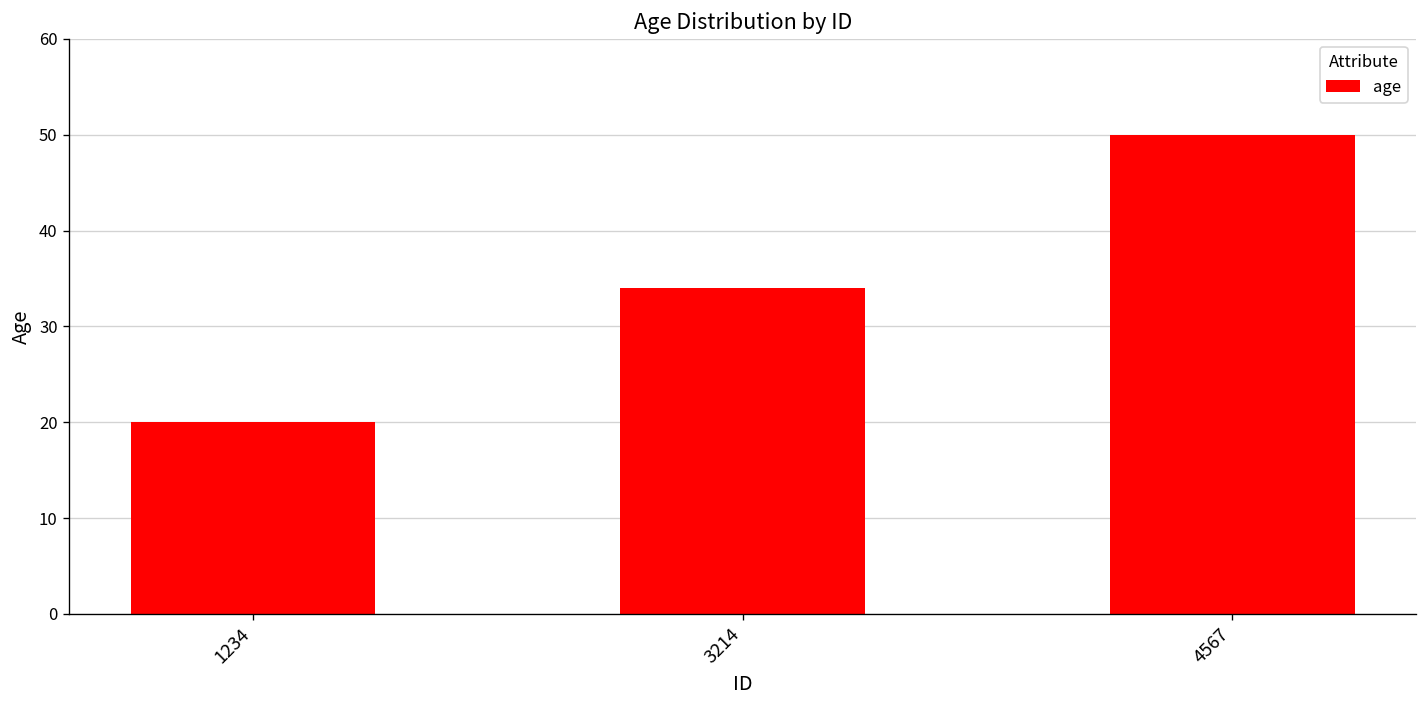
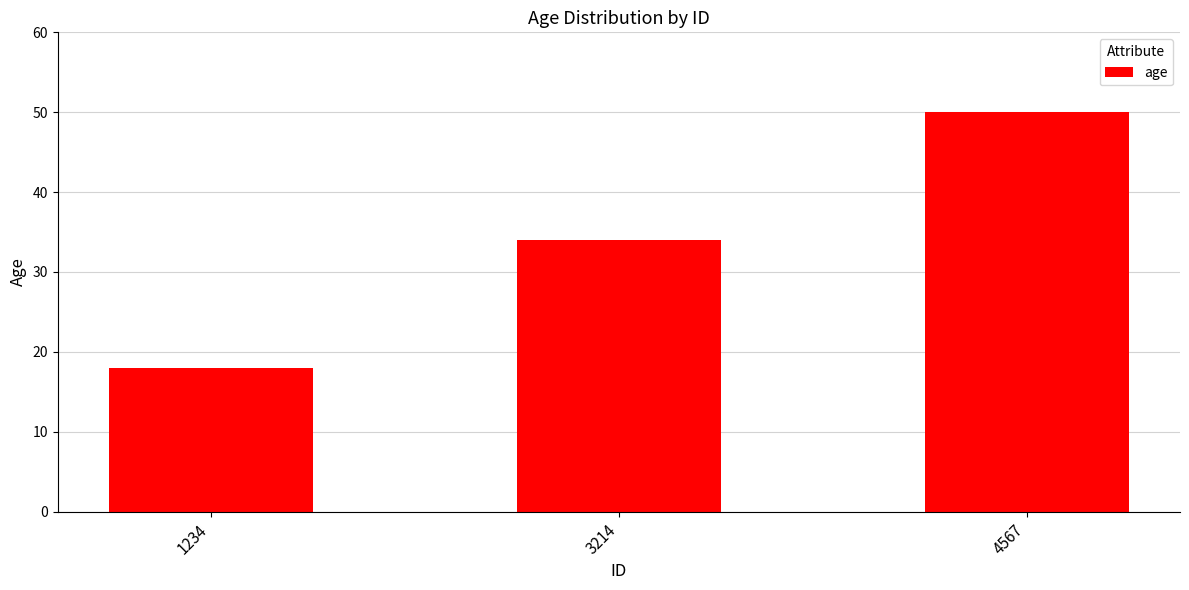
1234: 20 -> 18
